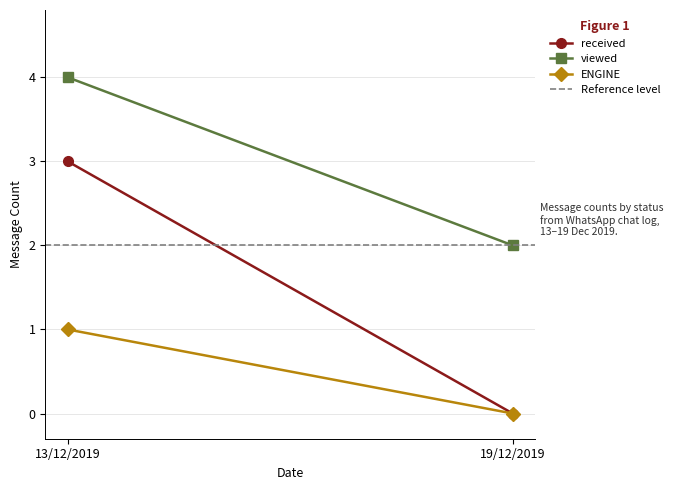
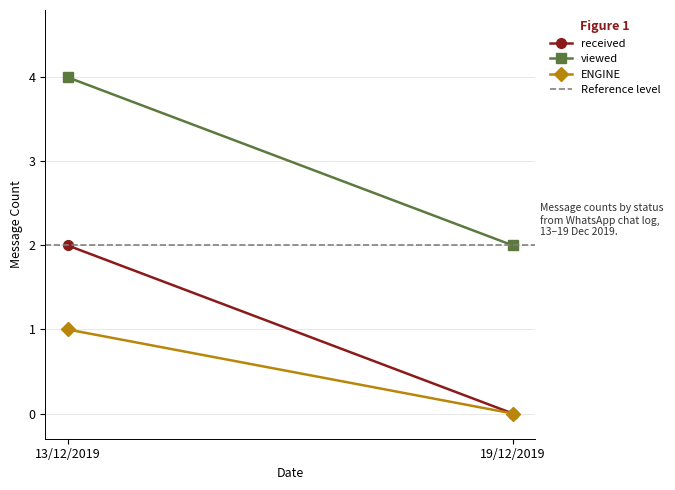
received, 13/12/2019: 3 -> 2
